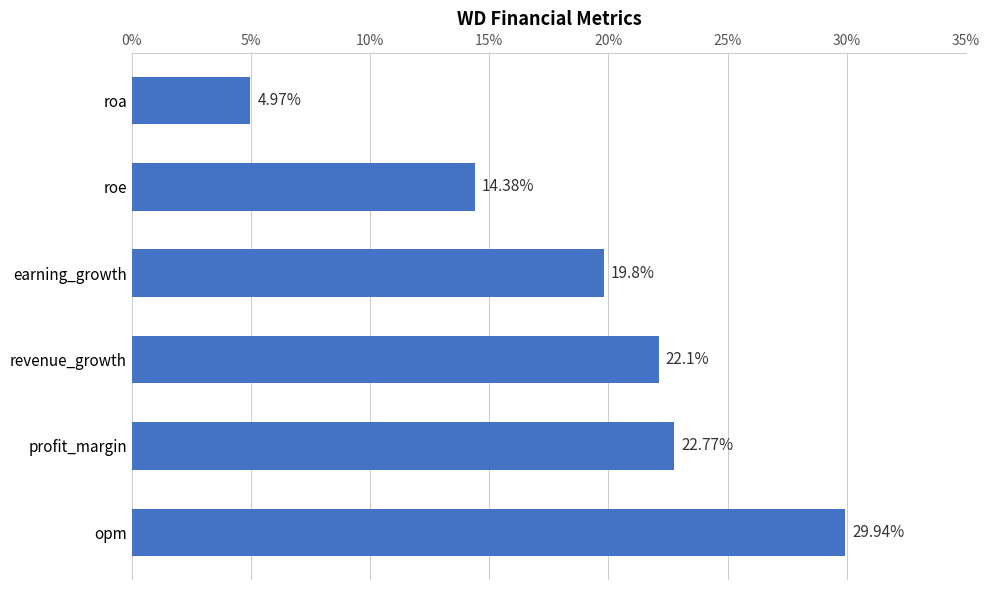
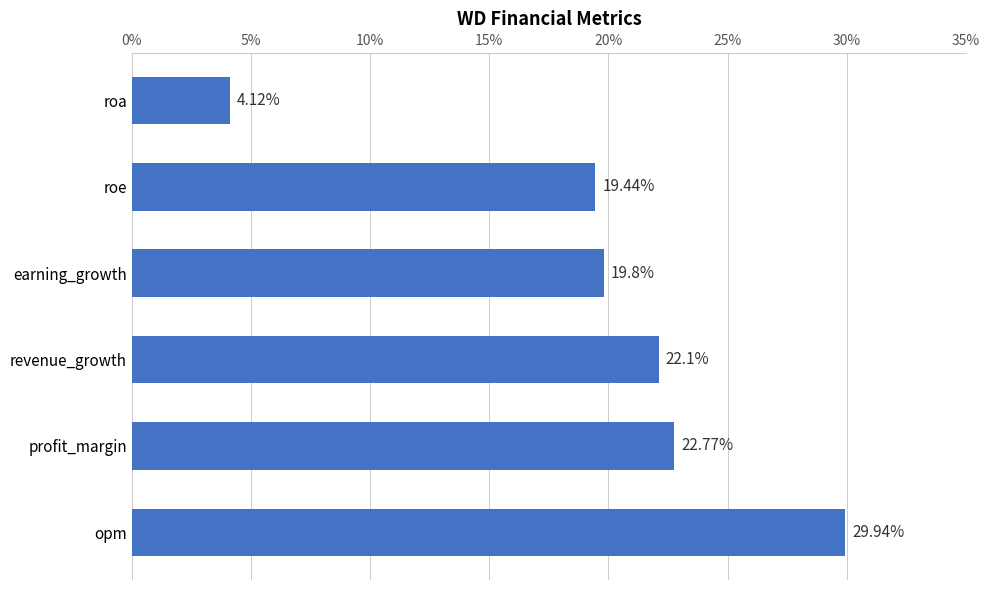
roa: 4.97% -> 4.12%
roe: 14.38% -> 19.44%
